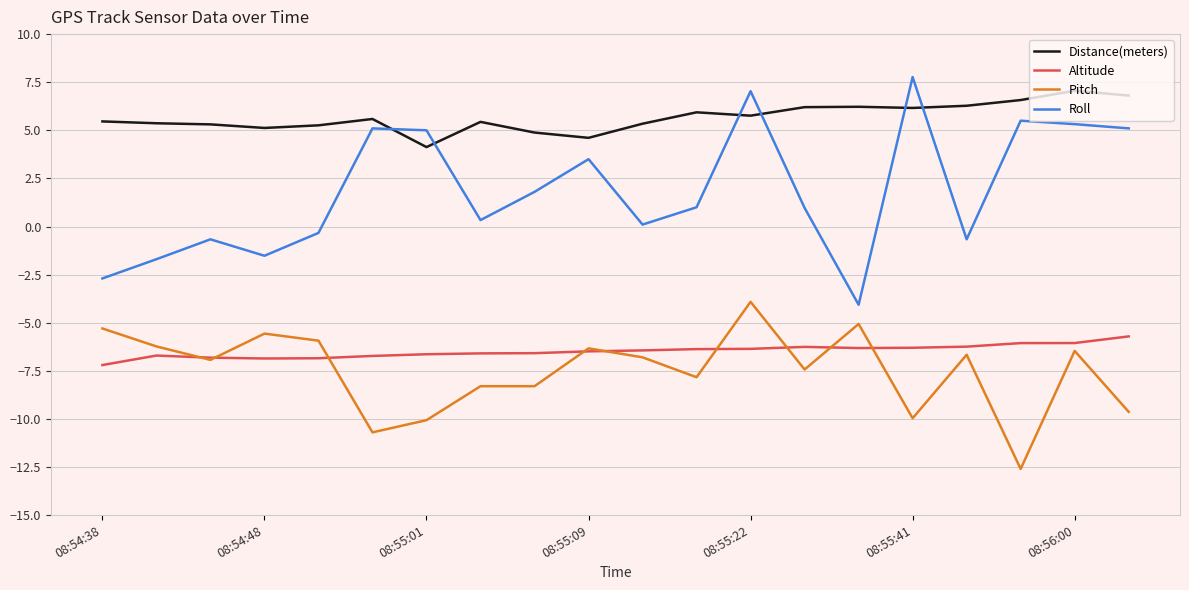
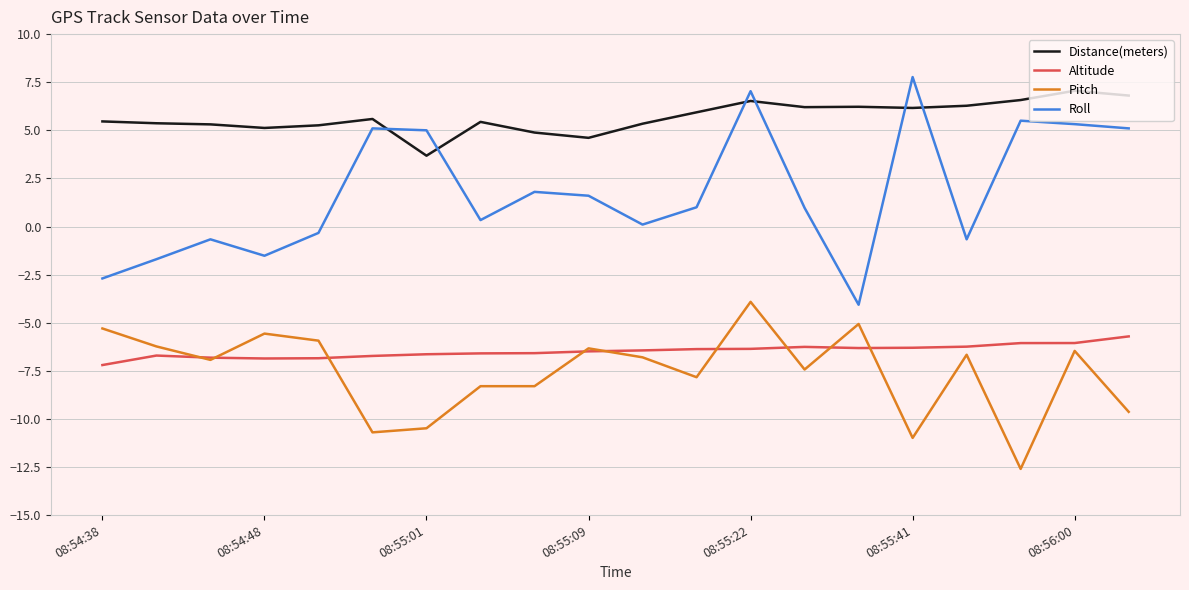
Distance(meters), 08:55:01: 4.1 -> 3.7
Pitch, 08:55:01: -10.1 -> -10.5
Roll, 08:55:09: 3.5 -> 1.6
Distance(meters), 08:55:22: 5.8 -> 6.5
Pitch, 08:55:41: -10.0 -> -11.0
